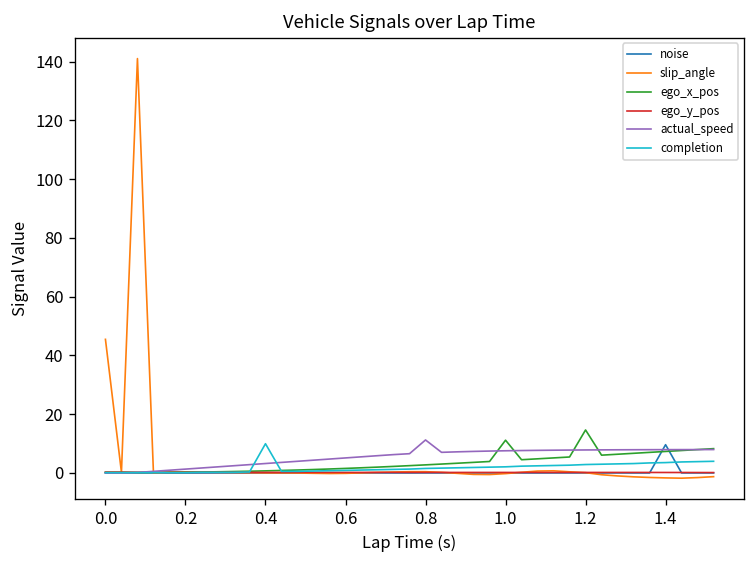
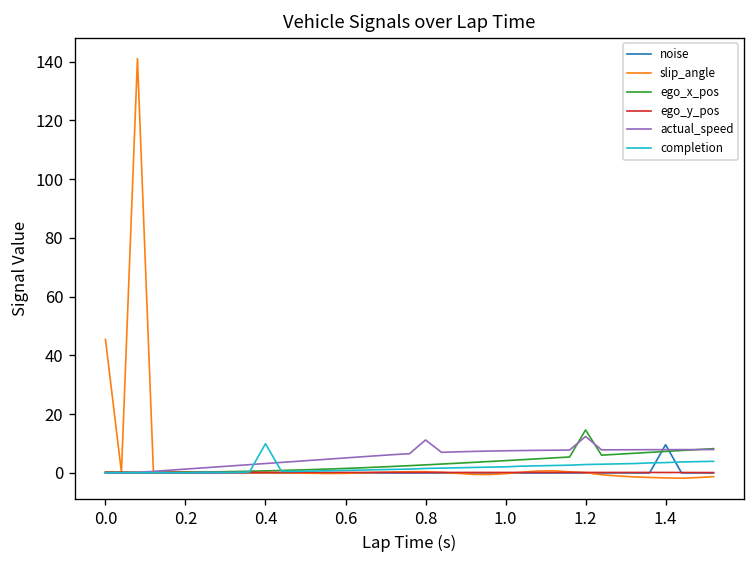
ego_x_pos, 1.0: 11 -> 4
actual_speed, 1.2: 8 -> 12
